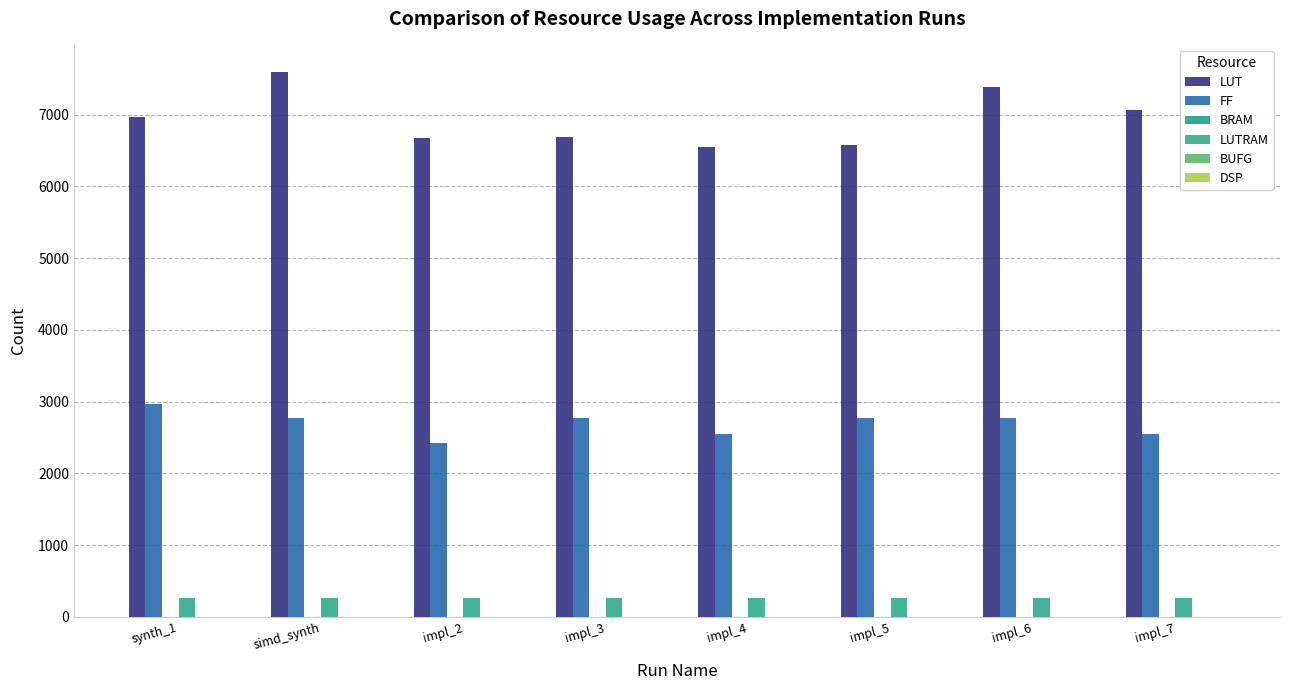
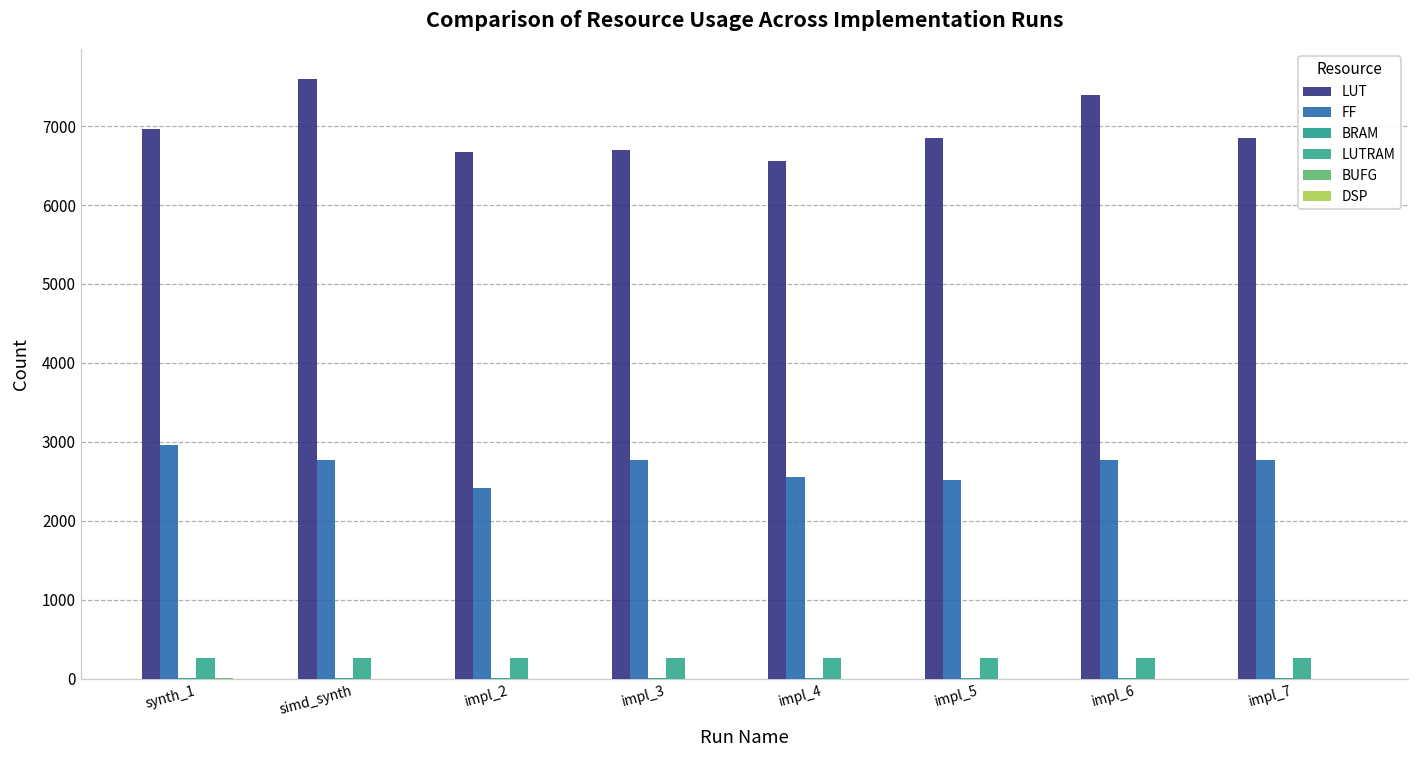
LUT, impl_5: 6600 -> 6900
FF, impl_5: 2800 -> 2500
LUT, impl_7: 7100 -> 6800
FF, impl_7: 2600 -> 2800
